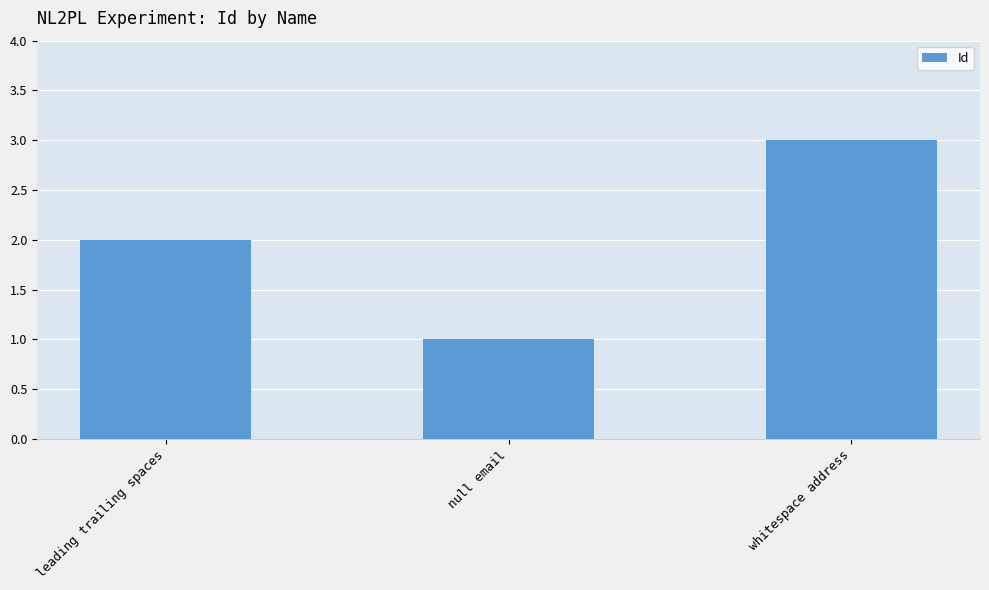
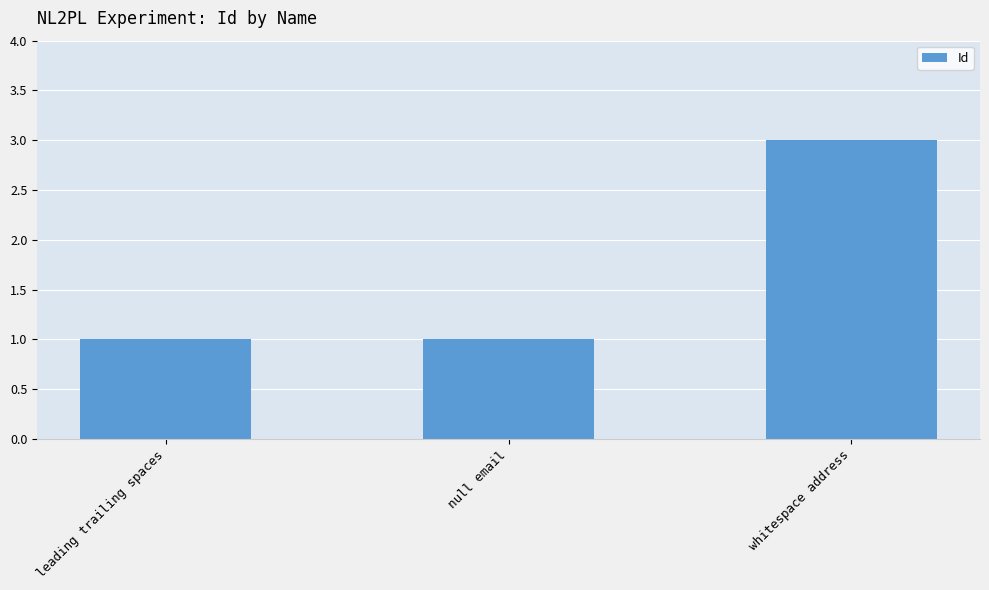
leading trailing spaces: 2 -> 1
